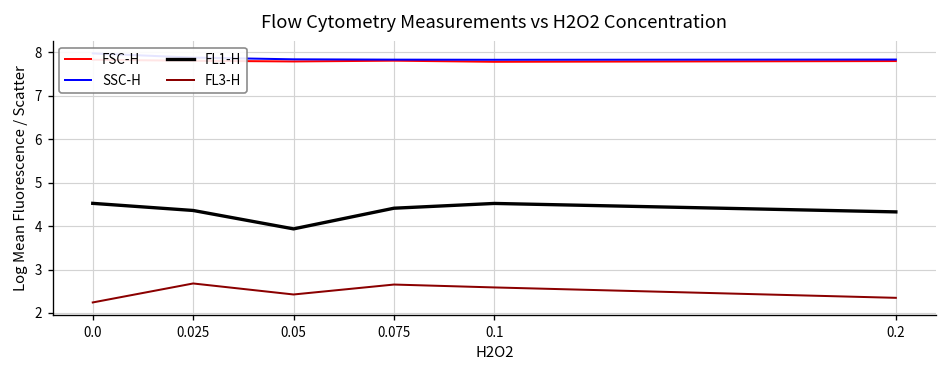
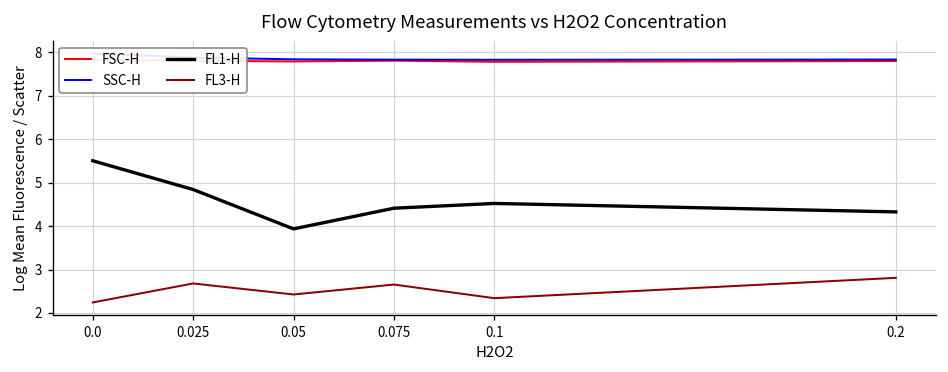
FL1-H, 0.0: 4.5 -> 5.5
FL1-H, 0.025: 4.4 -> 4.8
FL3-H, 0.1: 2.6 -> 2.3
FL3-H, 0.2: 2.3 -> 2.8
